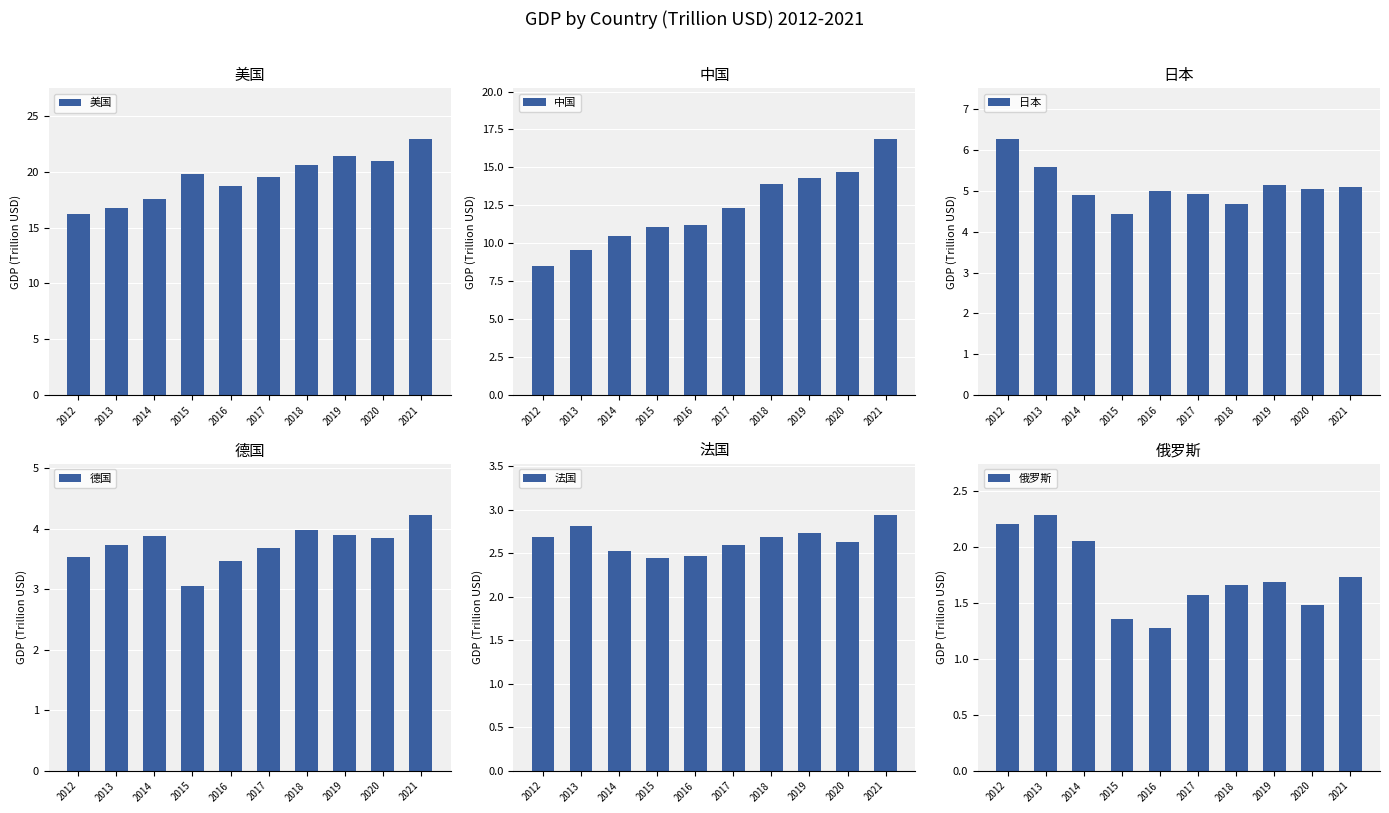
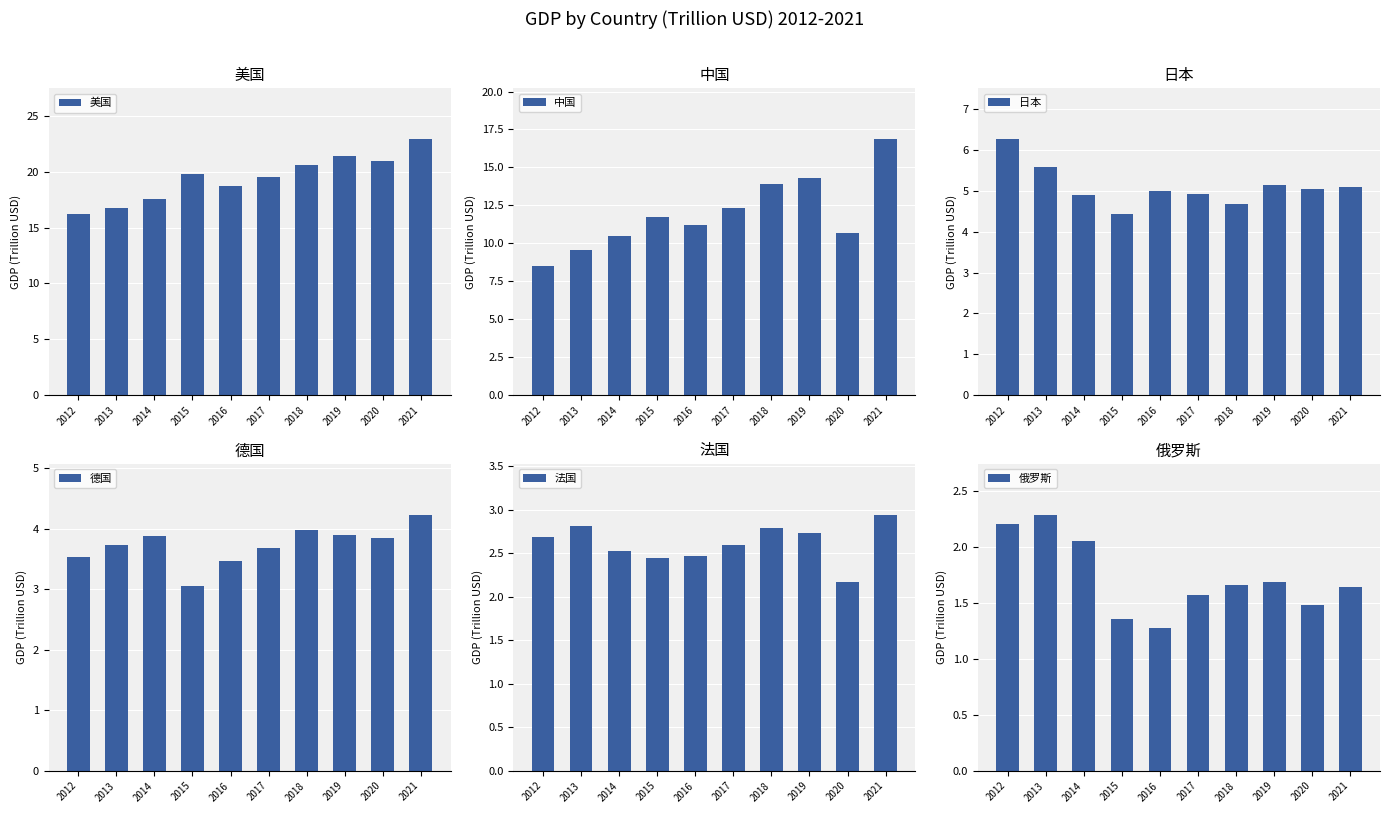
中国, 2015: 11.1 -> 11.7
中国, 2020: 14.7 -> 10.7
法国, 2018: 2.7 -> 2.8
法国, 2020: 2.6 -> 2.2
俄罗斯, 2021: 1.73 -> 1.64
